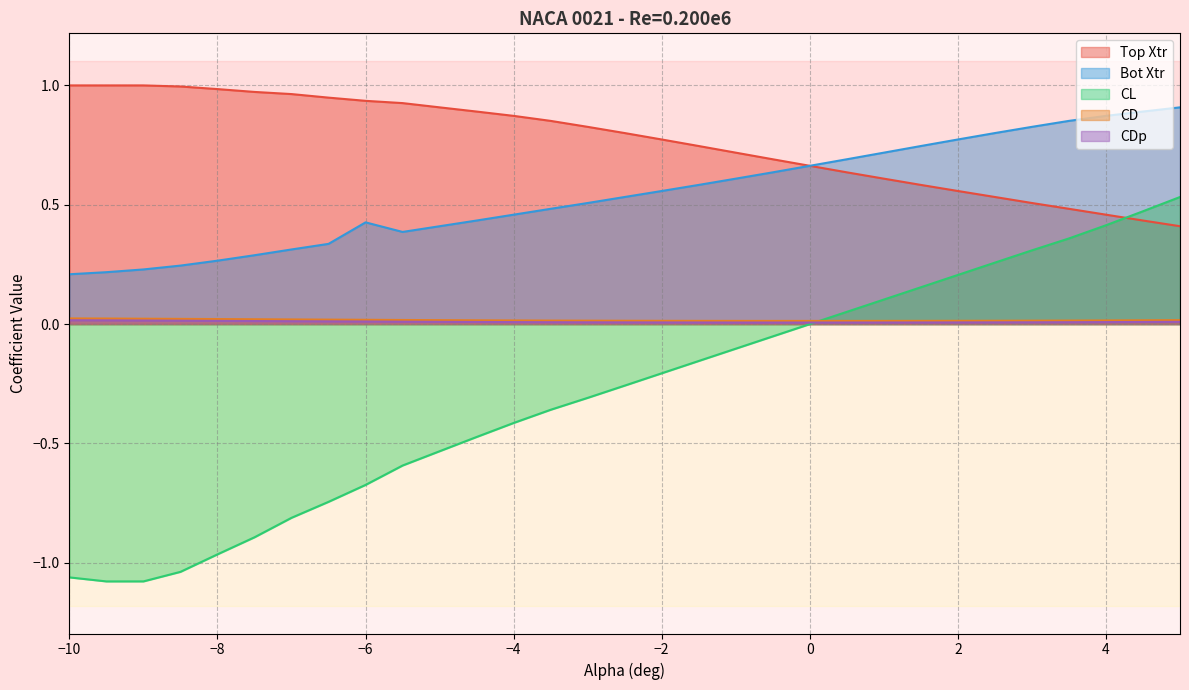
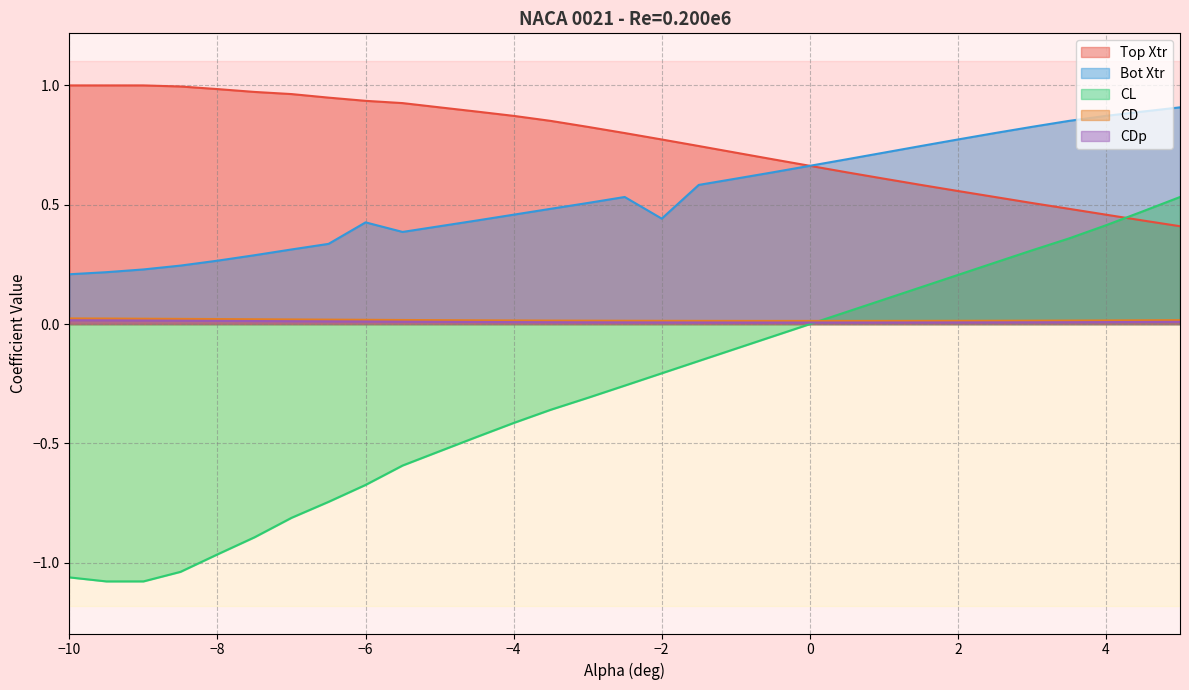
Bot Xtr, −2: 0.56 -> 0.44
